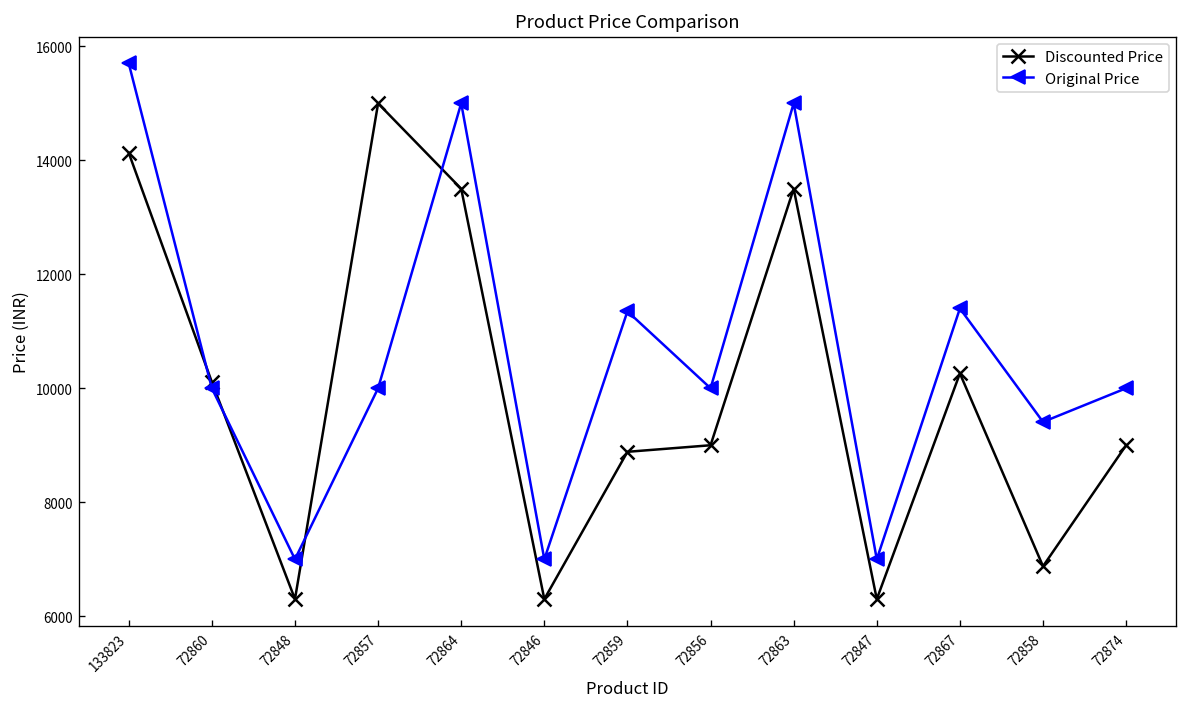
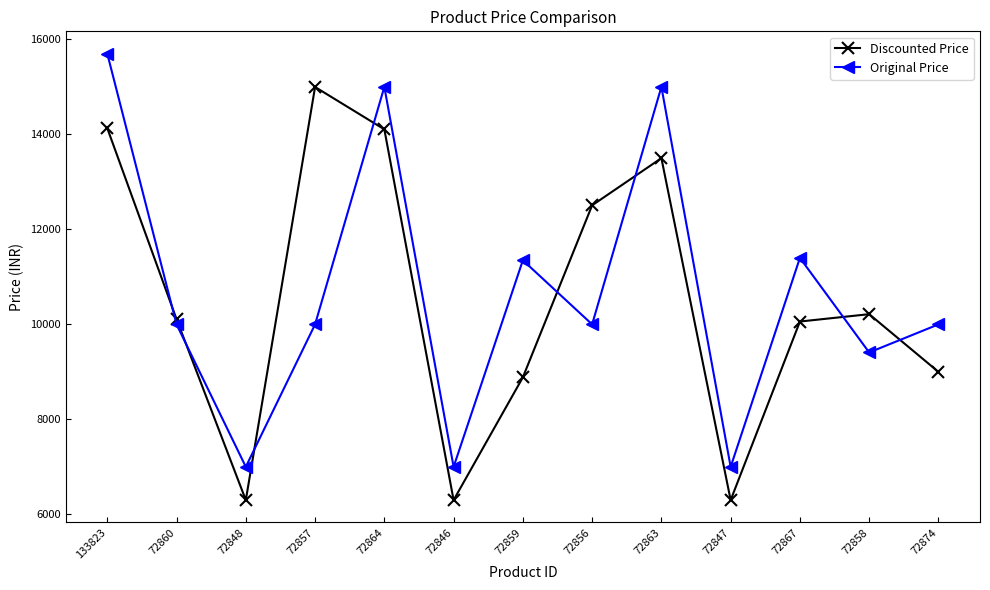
Discounted Price, 72864: 13500 -> 14100
Discounted Price, 72856: 9000 -> 12500
Discounted Price, 72867: 10300 -> 10100
Discounted Price, 72858: 6900 -> 10200
